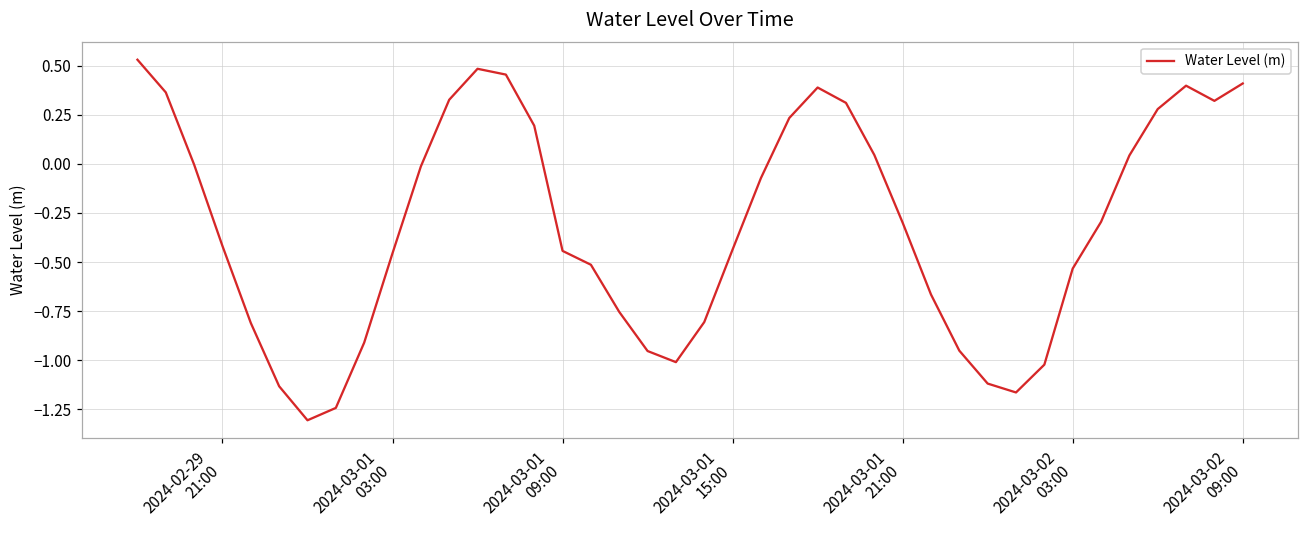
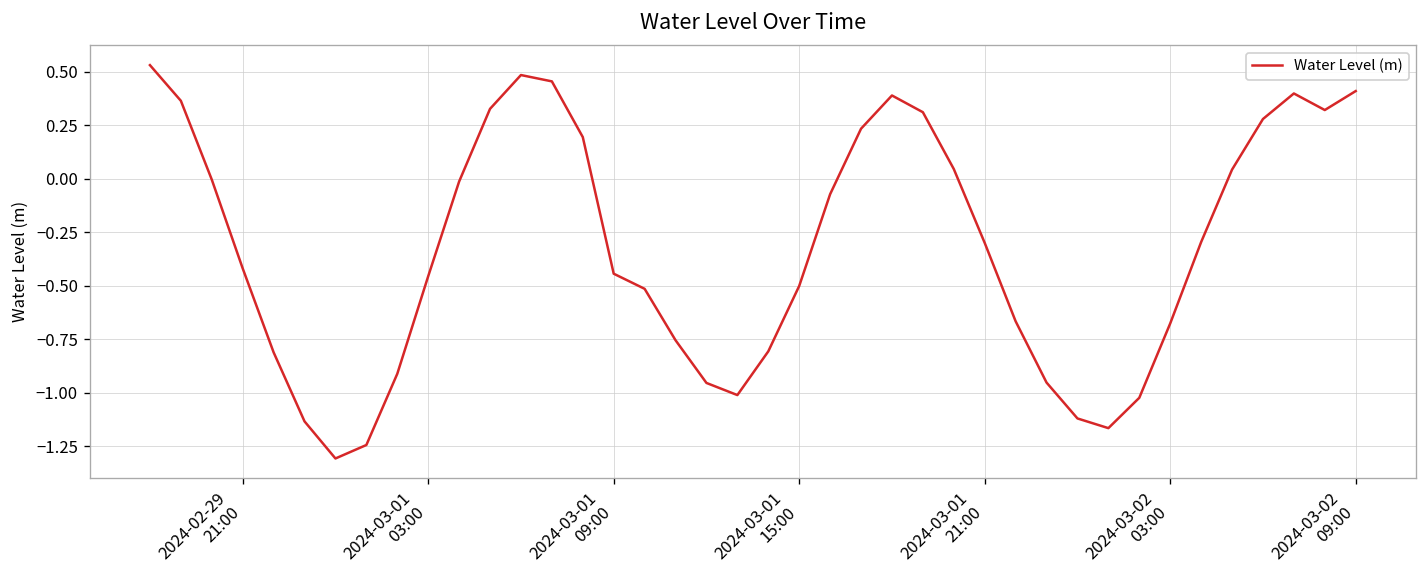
2024-03-01 15:00: -0.44 -> -0.50
2024-03-02 03:00: -0.53 -> -0.68
